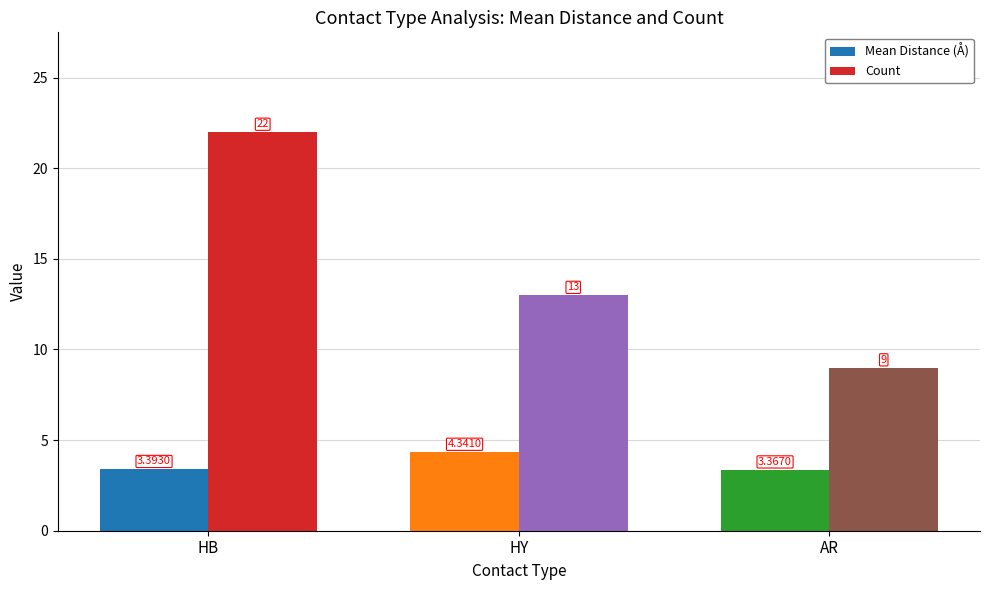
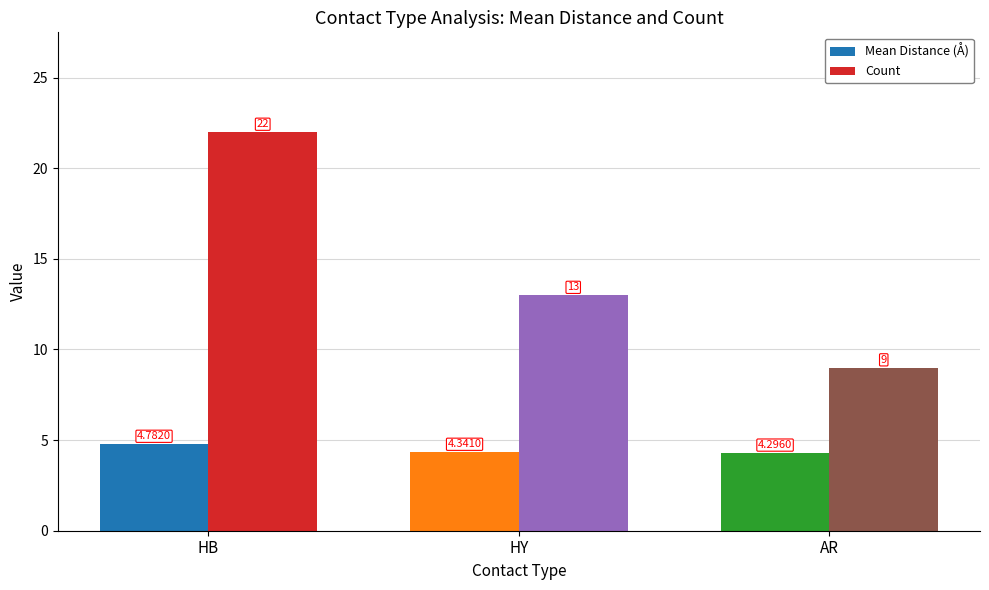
Mean Distance (Å), HB: 3.3930 -> 4.7820
Mean Distance (Å), AR: 3.3670 -> 4.2960
